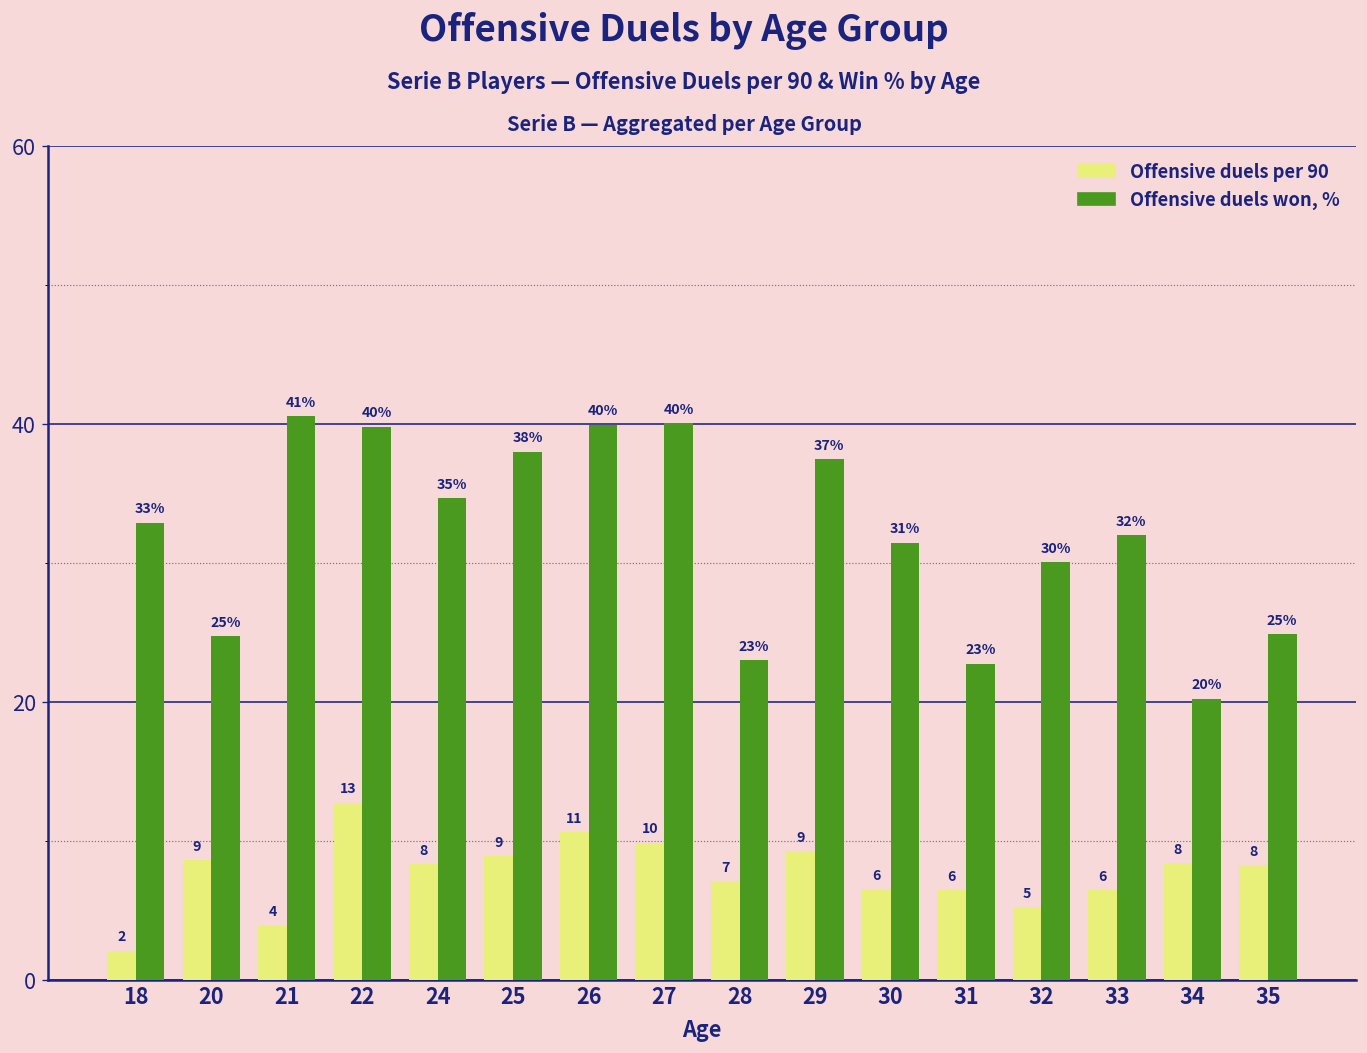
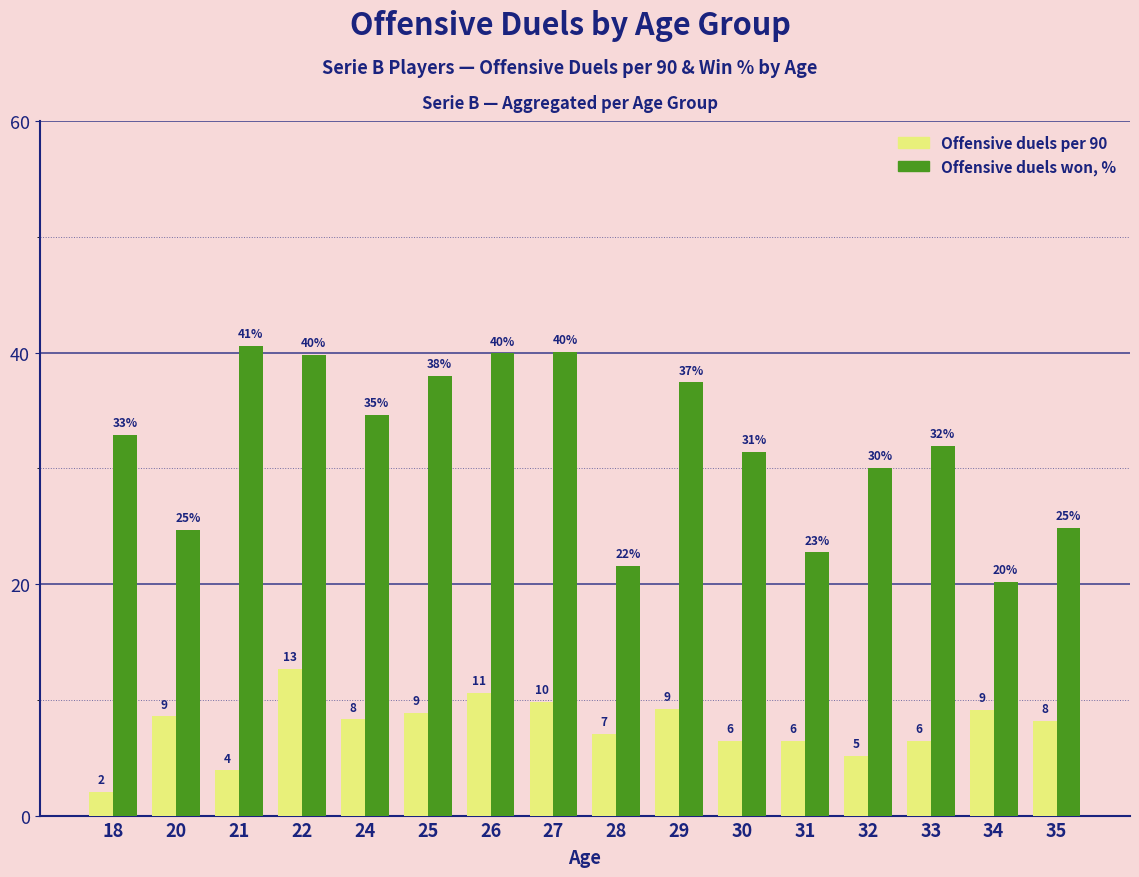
Offensive duels won, %, 28: 23% -> 22%
Offensive duels per 90, 34: 8 -> 9
